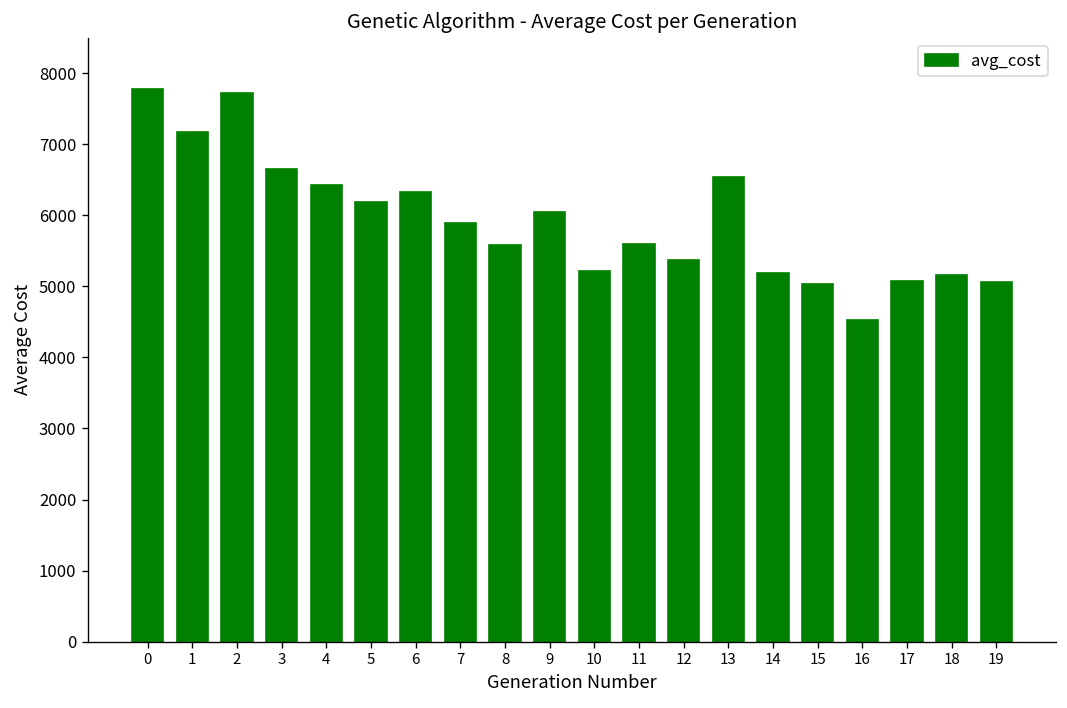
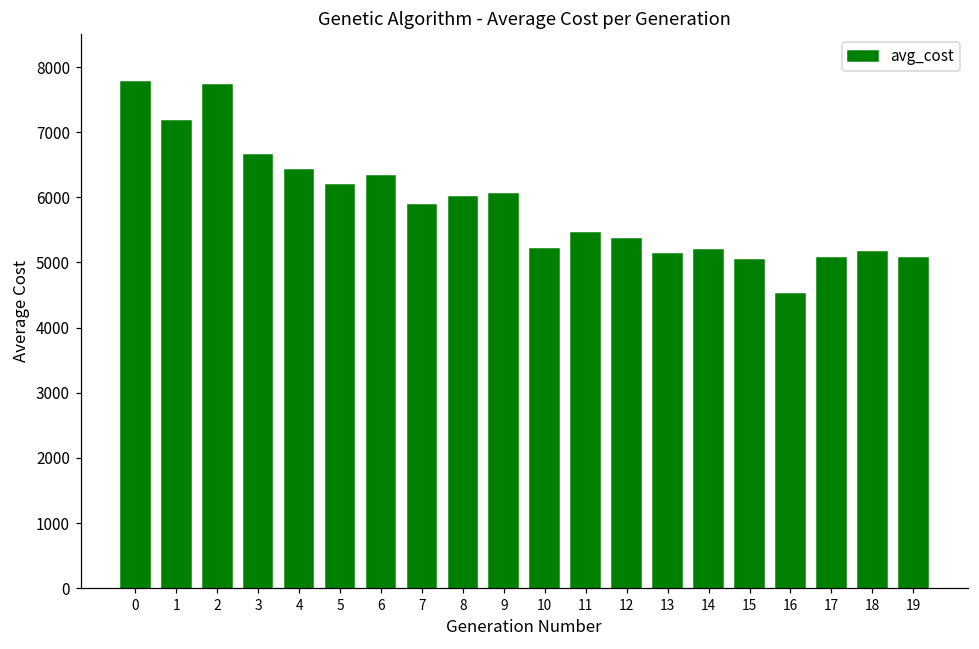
8: 5600 -> 6000
11: 5600 -> 5500
13: 6500 -> 5100
